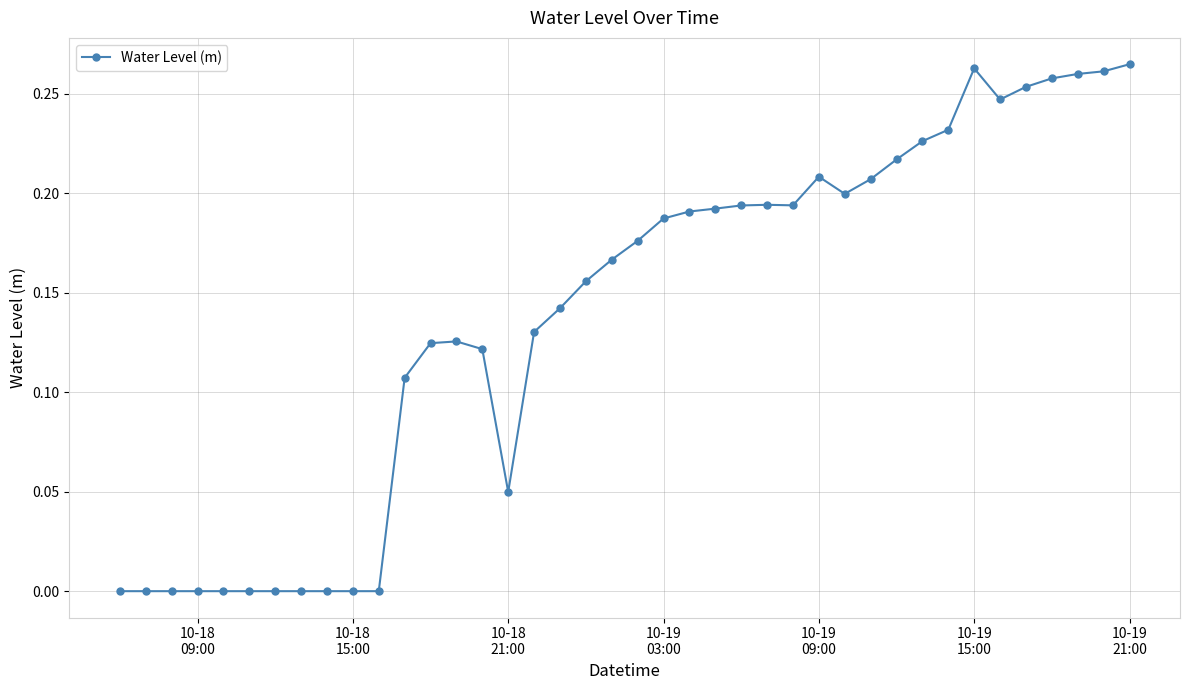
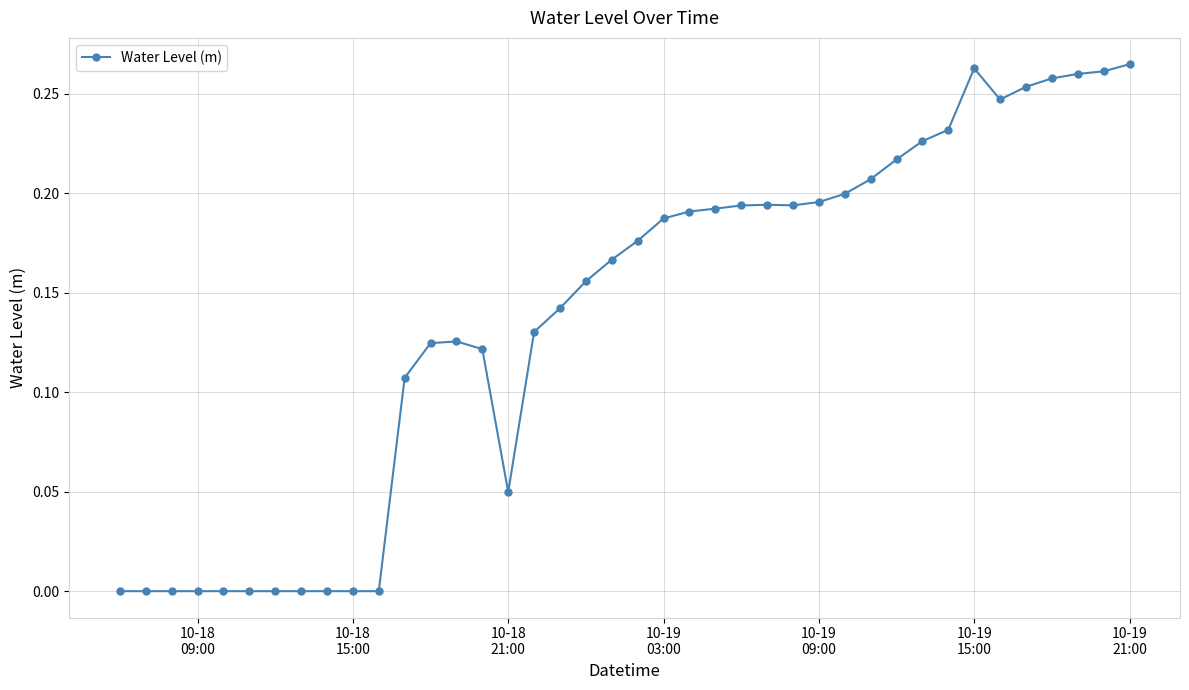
10-19 09:00: 0.208 -> 0.196
